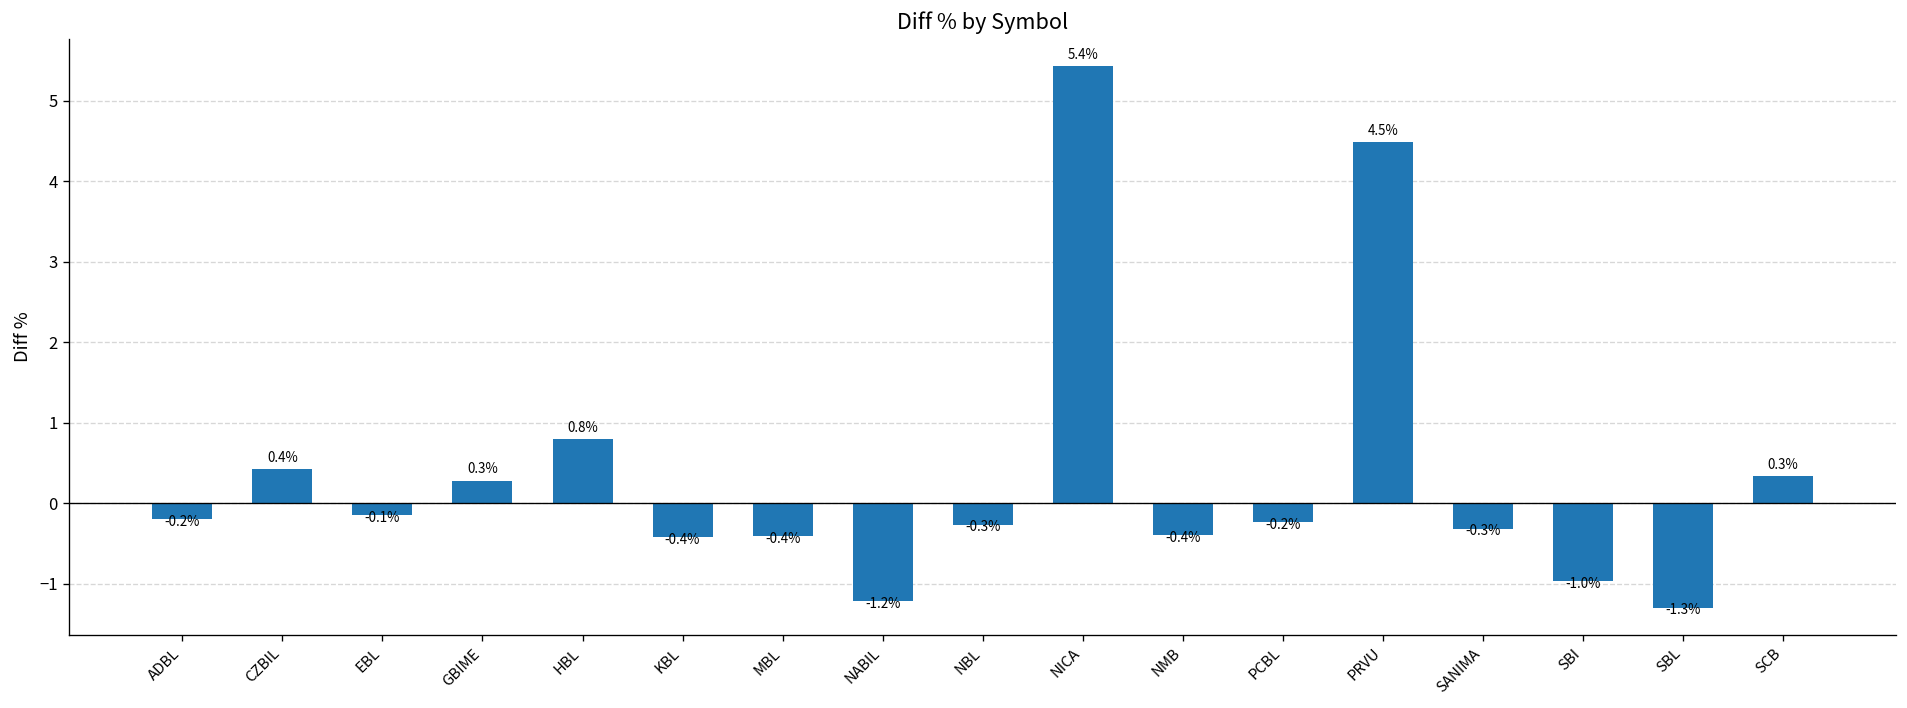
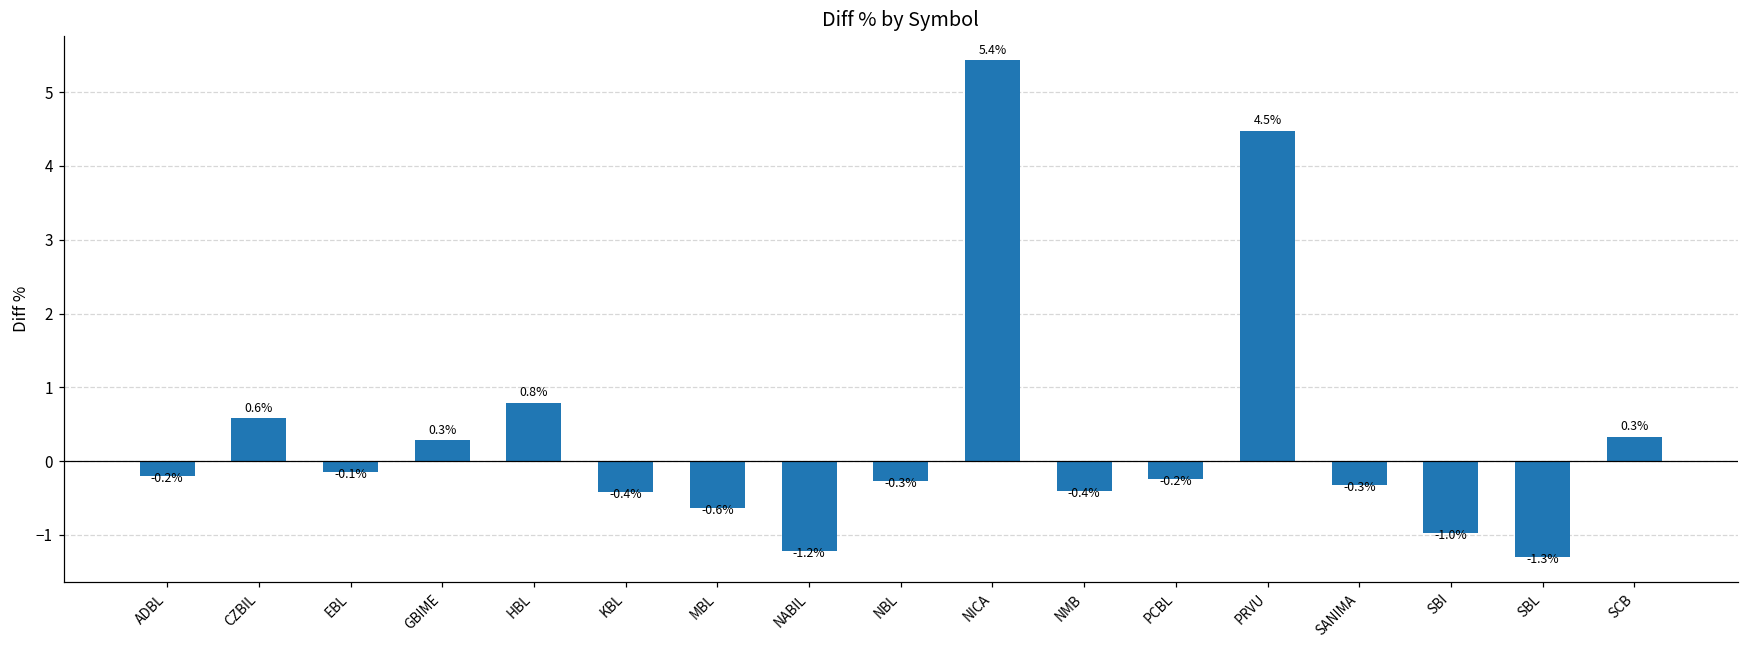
CZBIL: 0.4% -> 0.6%
MBL: -0.4% -> -0.6%
